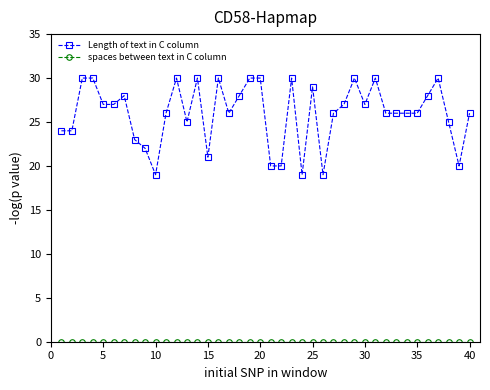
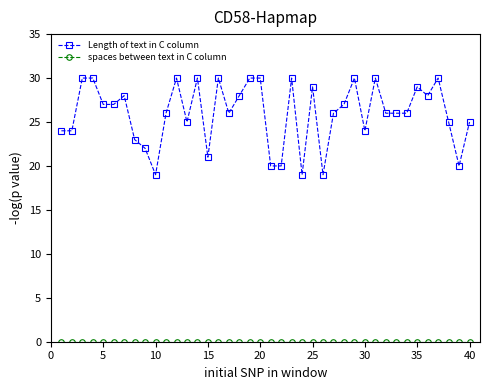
Length of text in C column, 30: 27 -> 24
Length of text in C column, 35: 26 -> 29
Length of text in C column, 40: 26 -> 25
